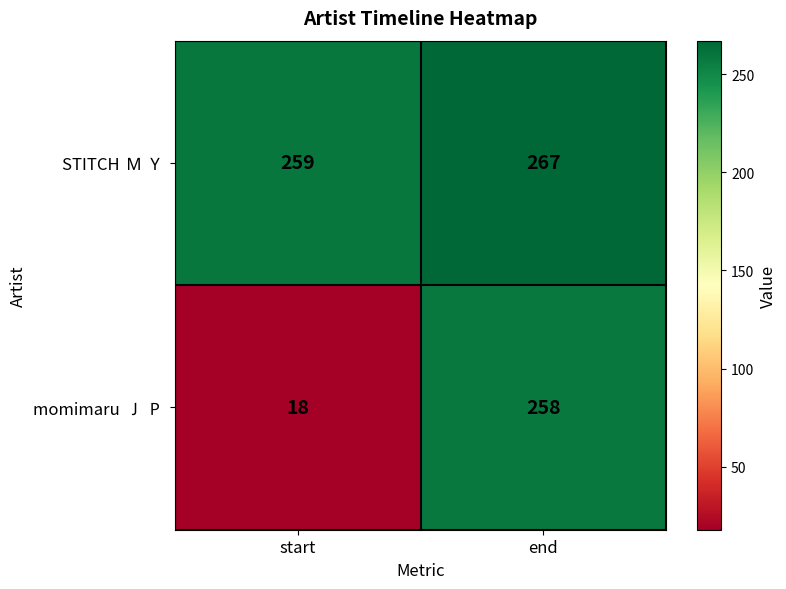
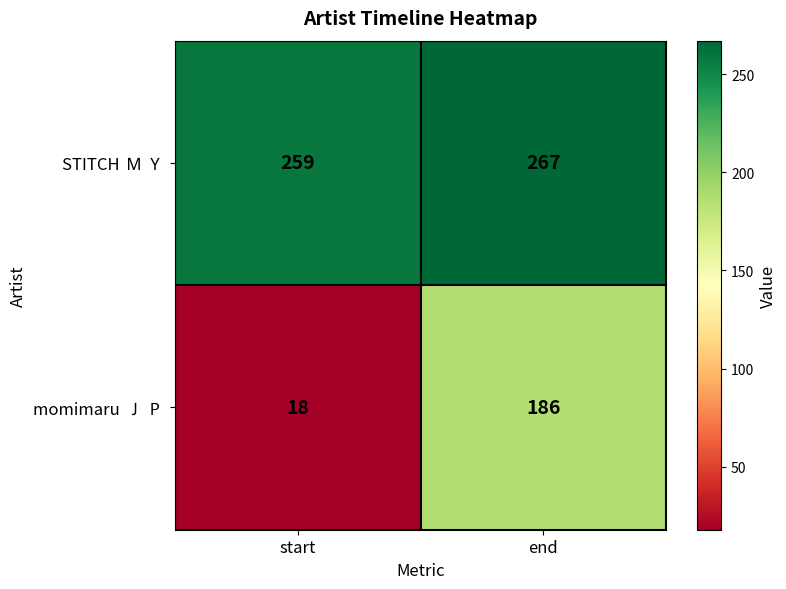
momimaru 🇯🇵, end: 258 -> 186
